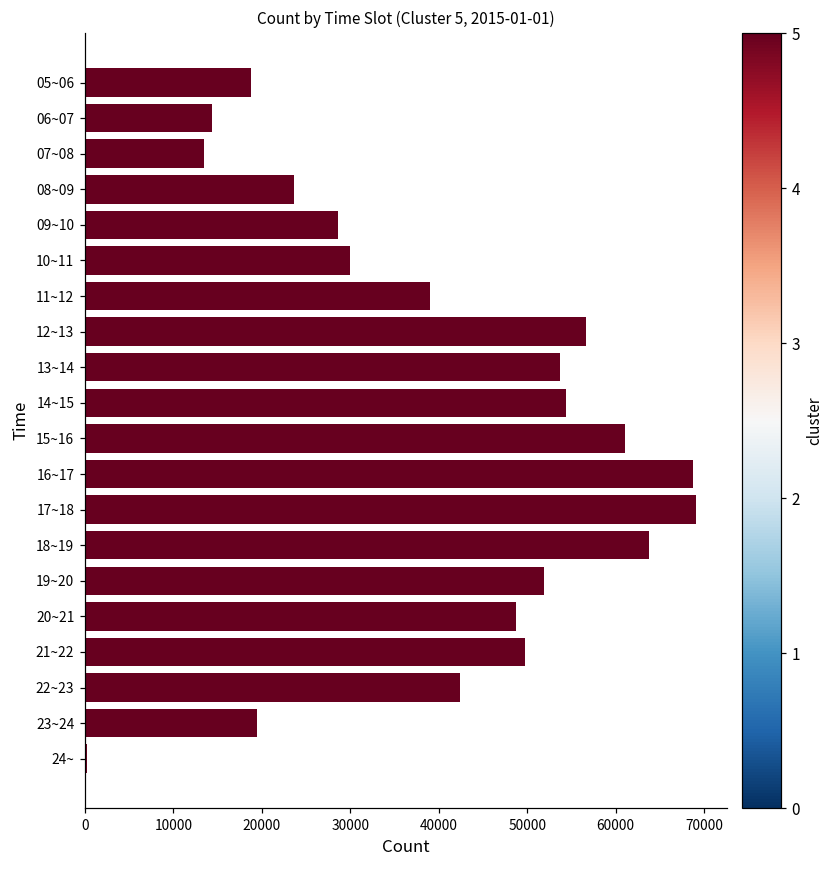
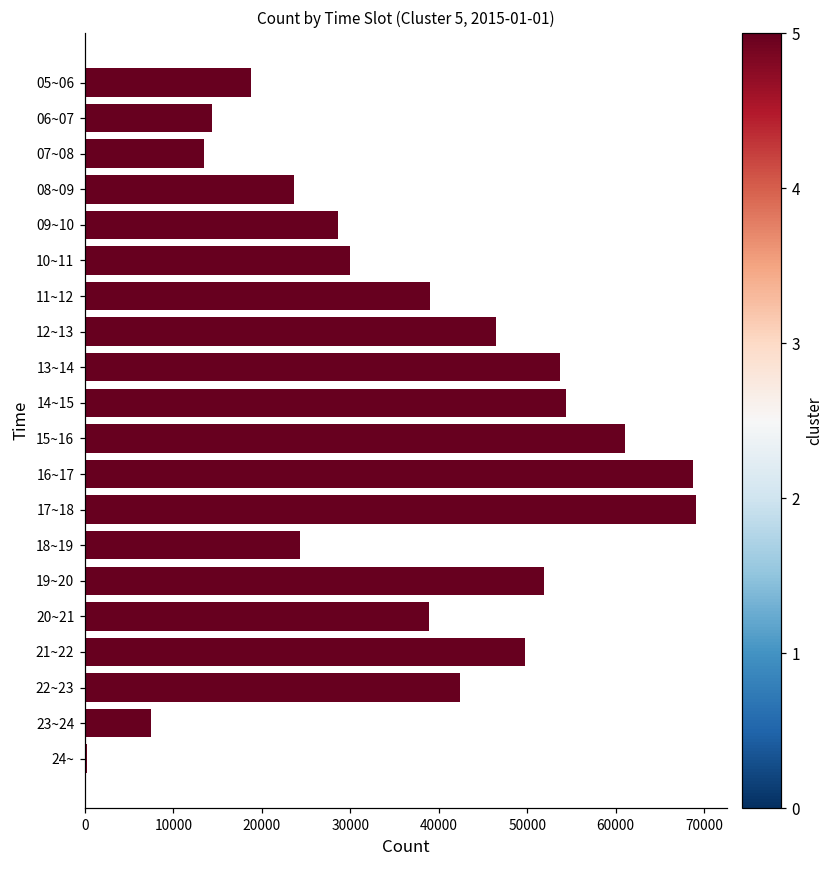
12~13: 57000 -> 46000
18~19: 64000 -> 24000
20~21: 49000 -> 39000
23~24: 19000 -> 7000
